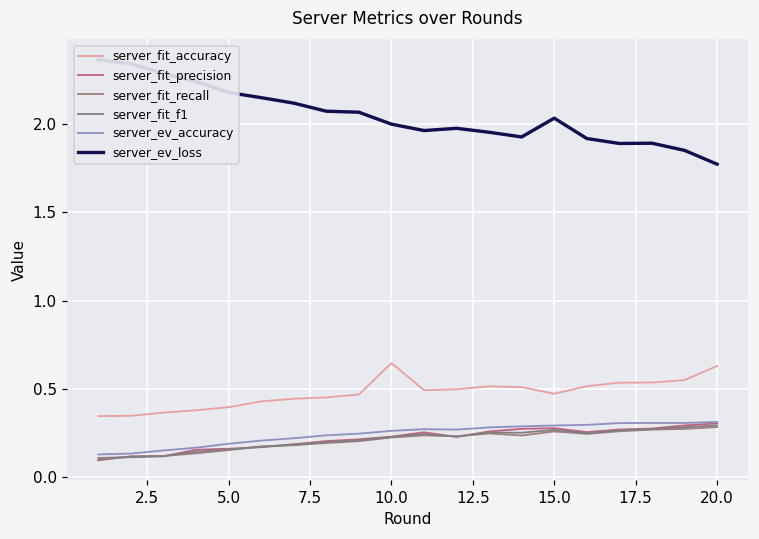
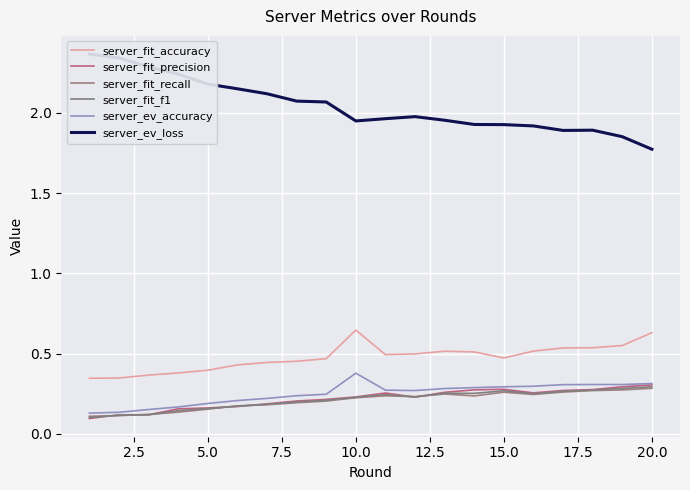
server_ev_accuracy, 10.0: 0.26 -> 0.38
server_ev_loss, 10.0: 2.00 -> 1.95
server_ev_loss, 15.0: 2.03 -> 1.93
